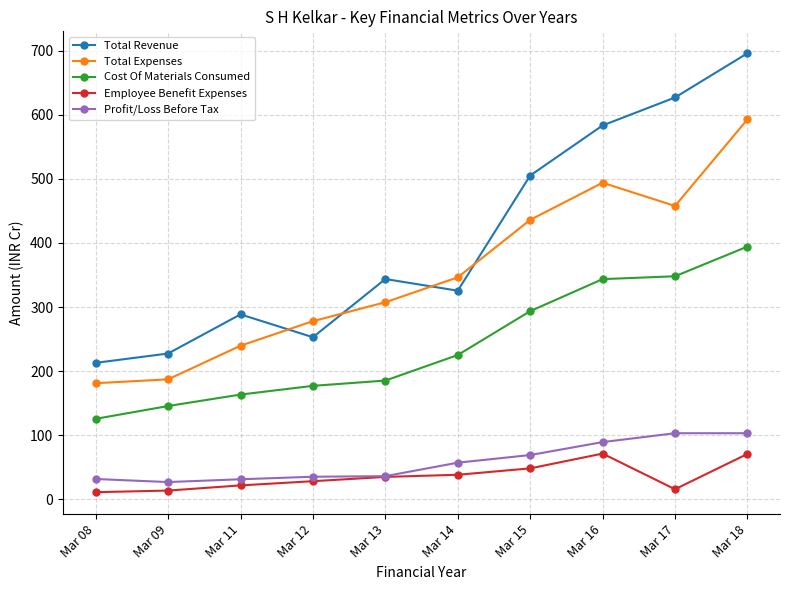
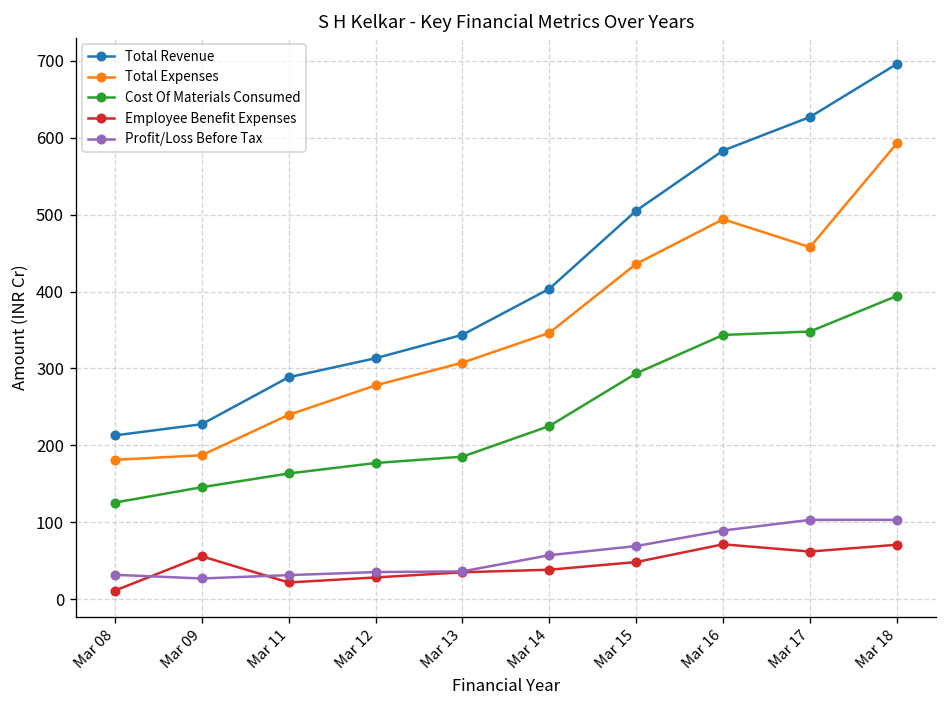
Employee Benefit Expenses, Mar 09: 10 -> 60
Total Revenue, Mar 12: 250 -> 310
Total Revenue, Mar 14: 330 -> 400
Employee Benefit Expenses, Mar 17: 20 -> 60
